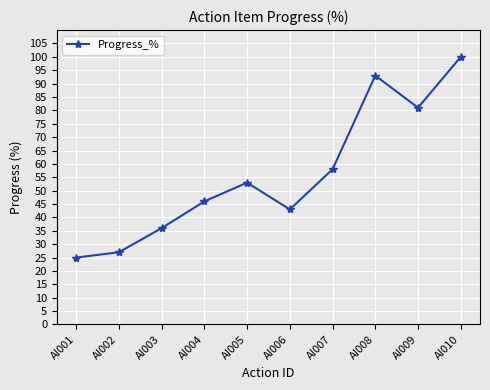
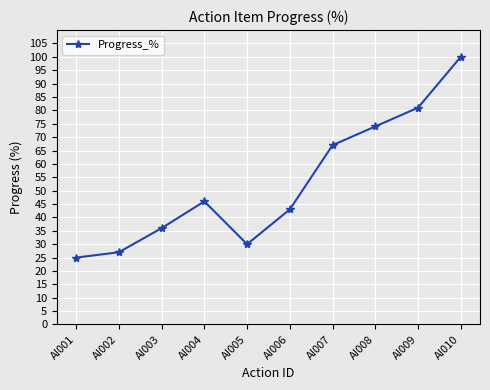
AI005: 53 -> 30
AI007: 58 -> 67
AI008: 93 -> 74
